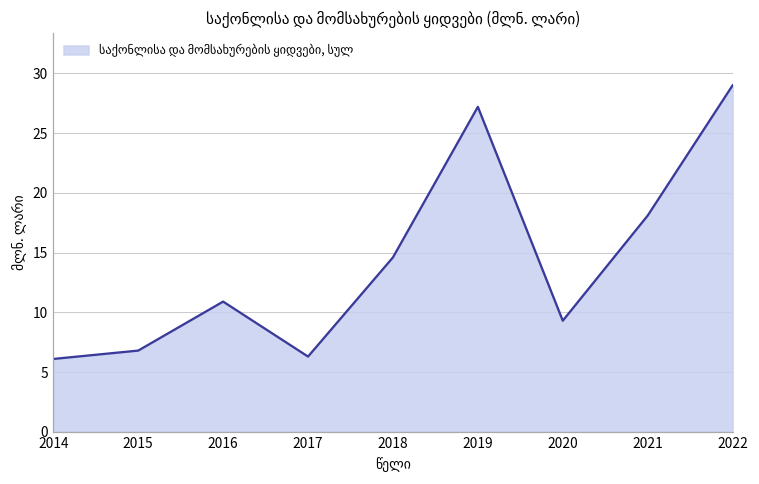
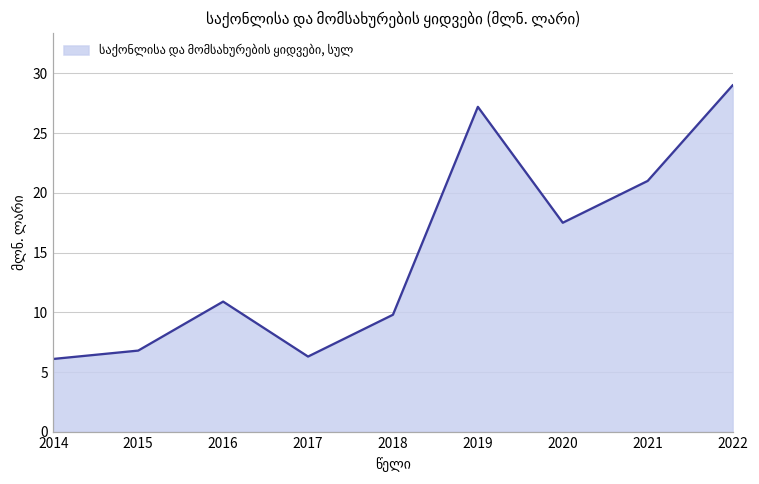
2018: 14.6 -> 9.8
2020: 9.3 -> 17.5
2021: 18.1 -> 21.0
